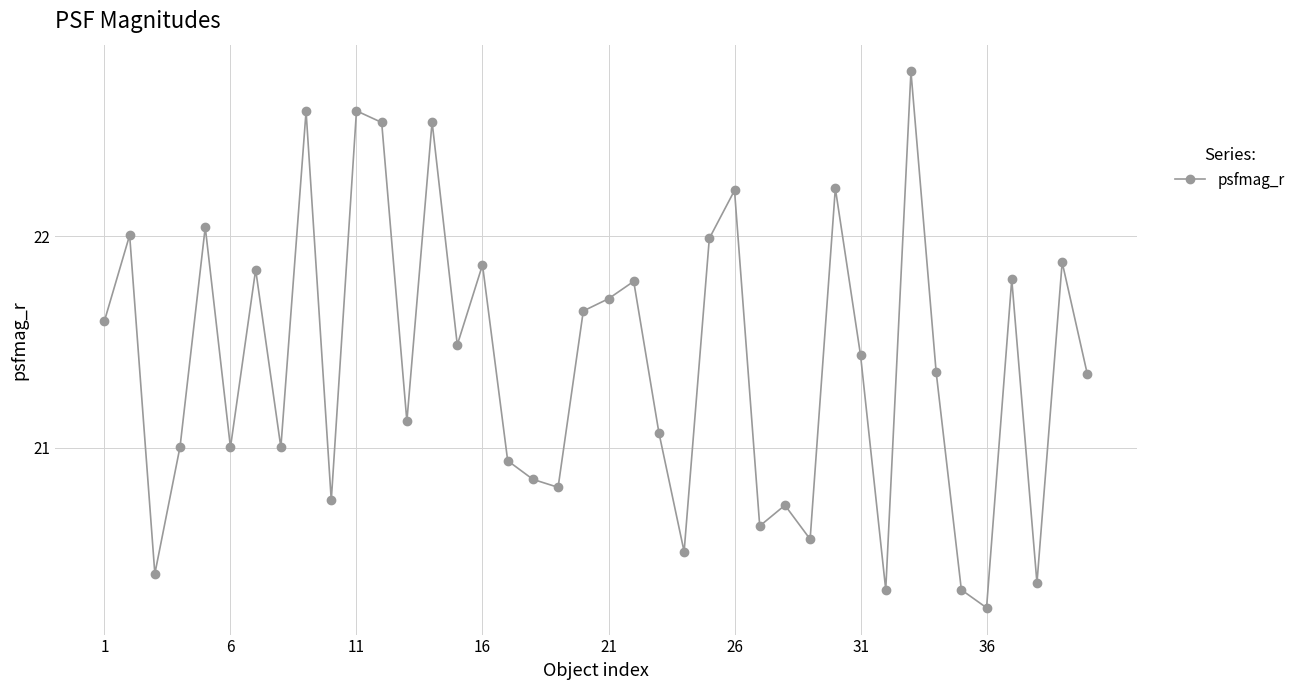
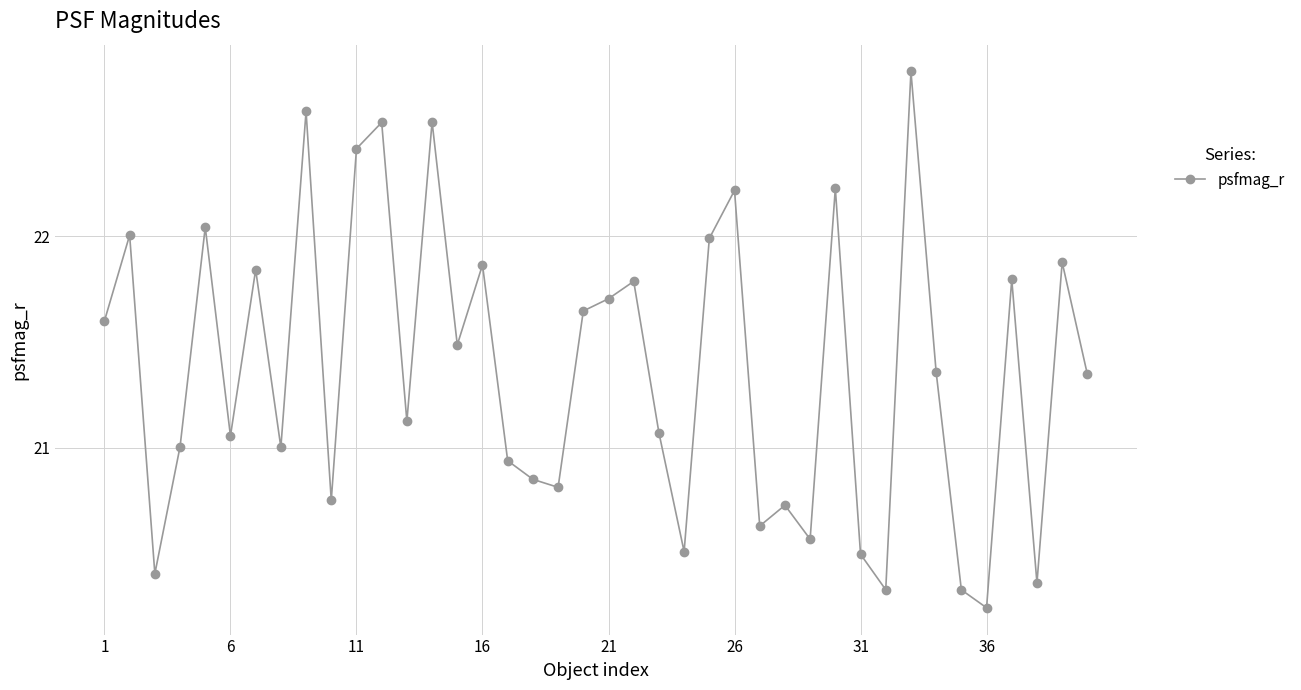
6: 21.00 -> 21.06
11: 22.59 -> 22.41
31: 21.44 -> 20.50
